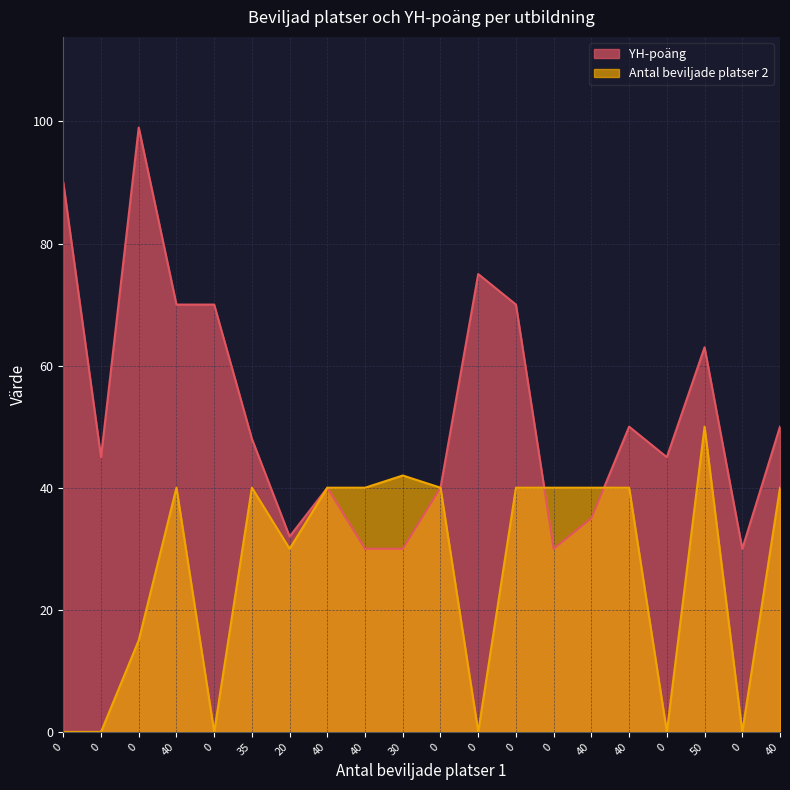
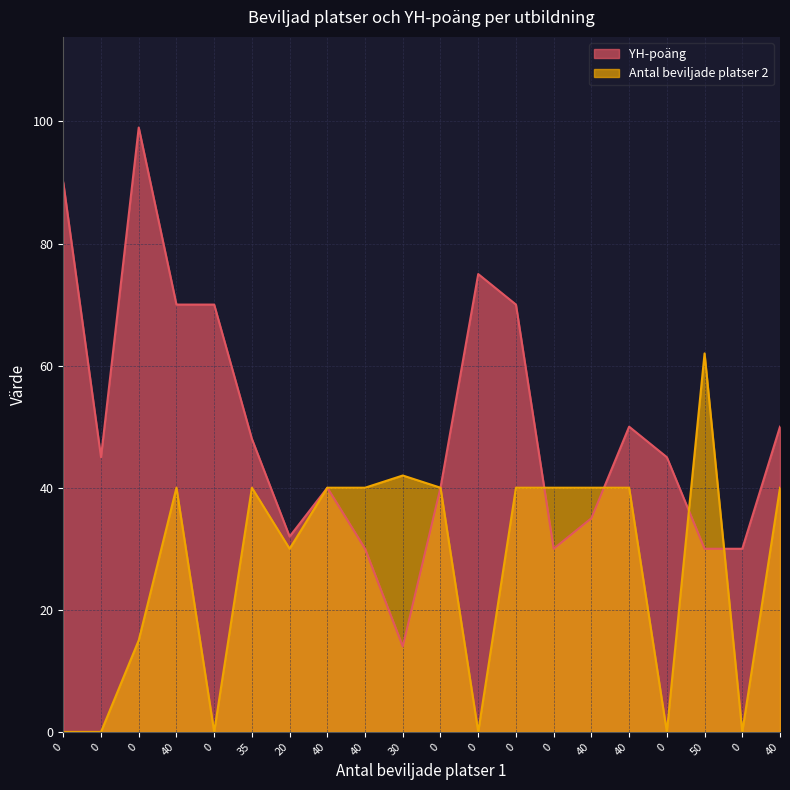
YH-poäng, 30: 30 -> 14
YH-poäng, 50: 63 -> 30
Antal beviljade platser 2, 50: 50 -> 62
